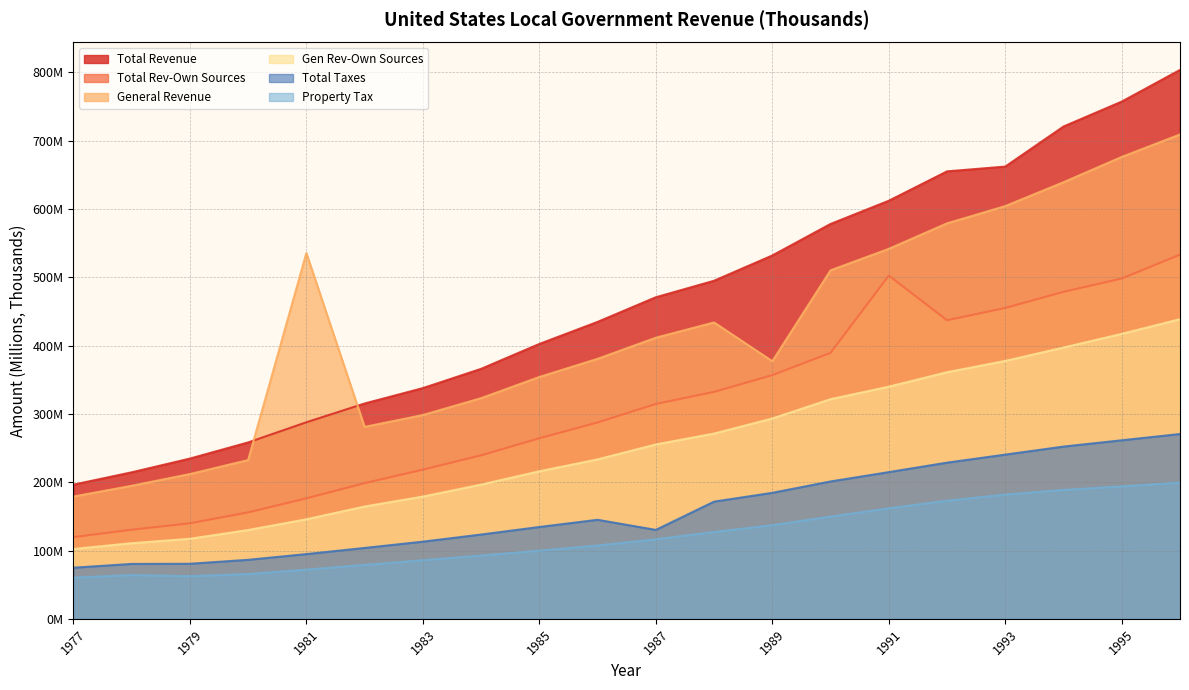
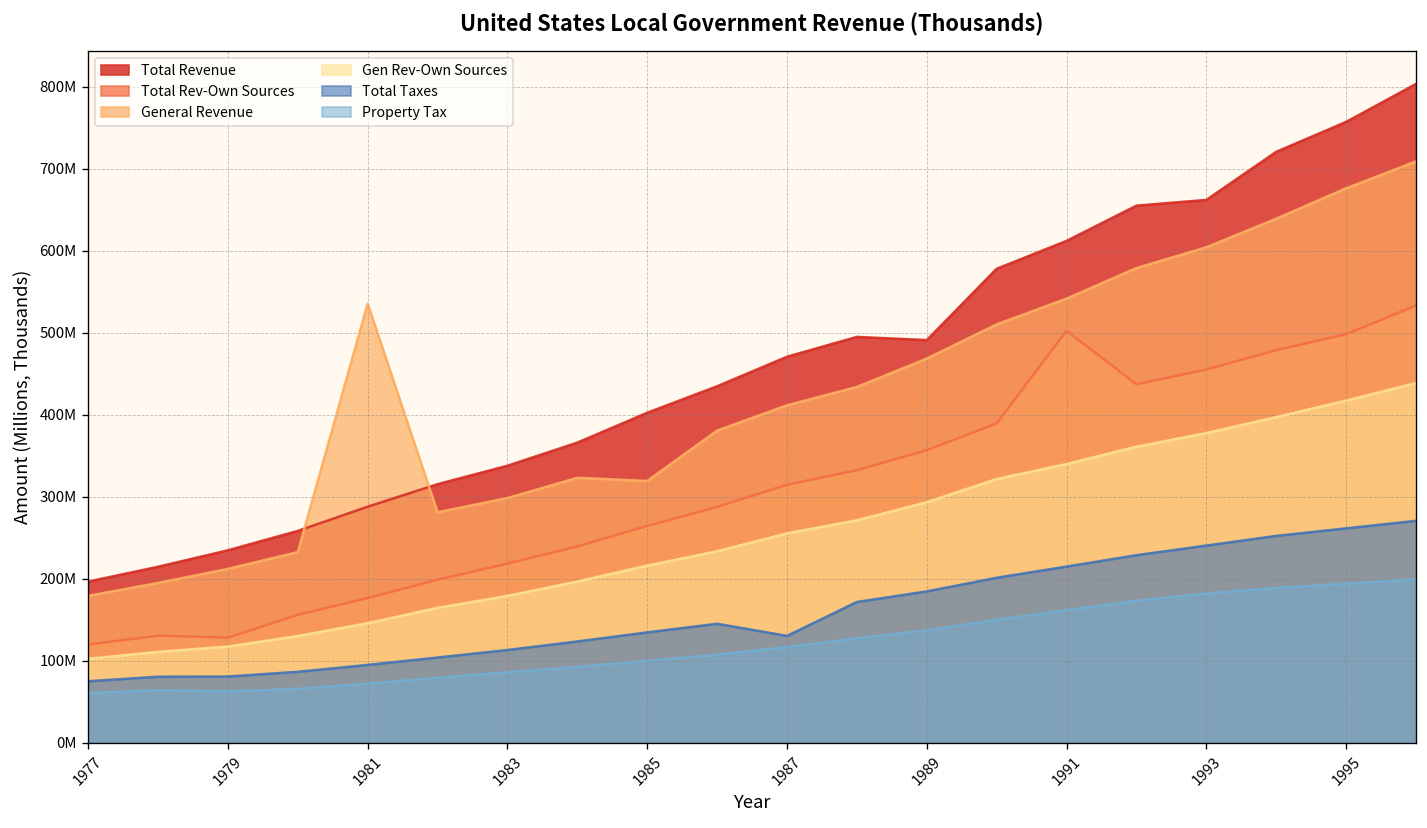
Total Rev-Own Sources, 1979: 140000000 -> 130000000
General Revenue, 1985: 350000000 -> 320000000
Total Revenue, 1989: 530000000 -> 490000000
General Revenue, 1989: 380000000 -> 470000000
